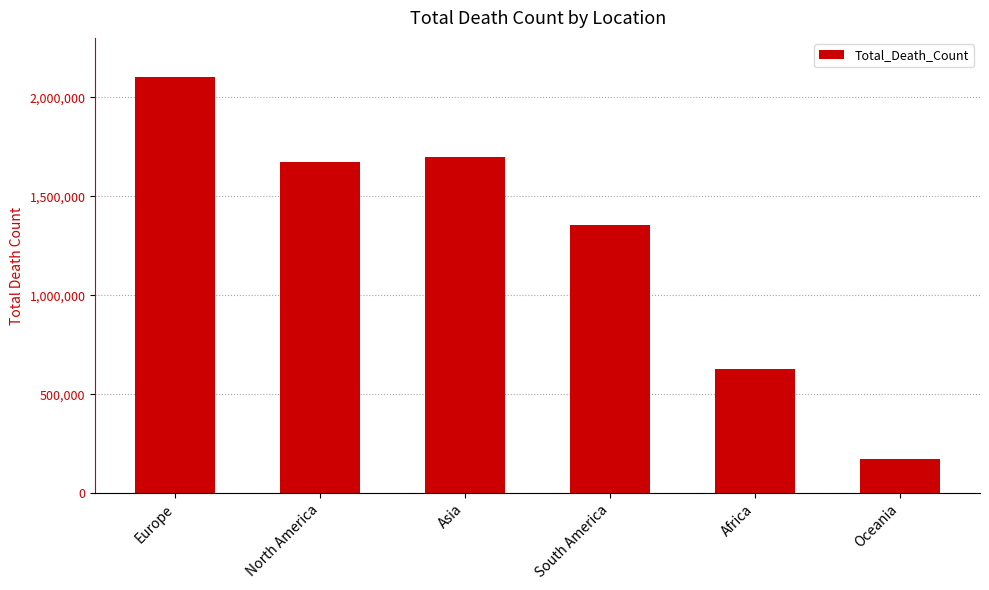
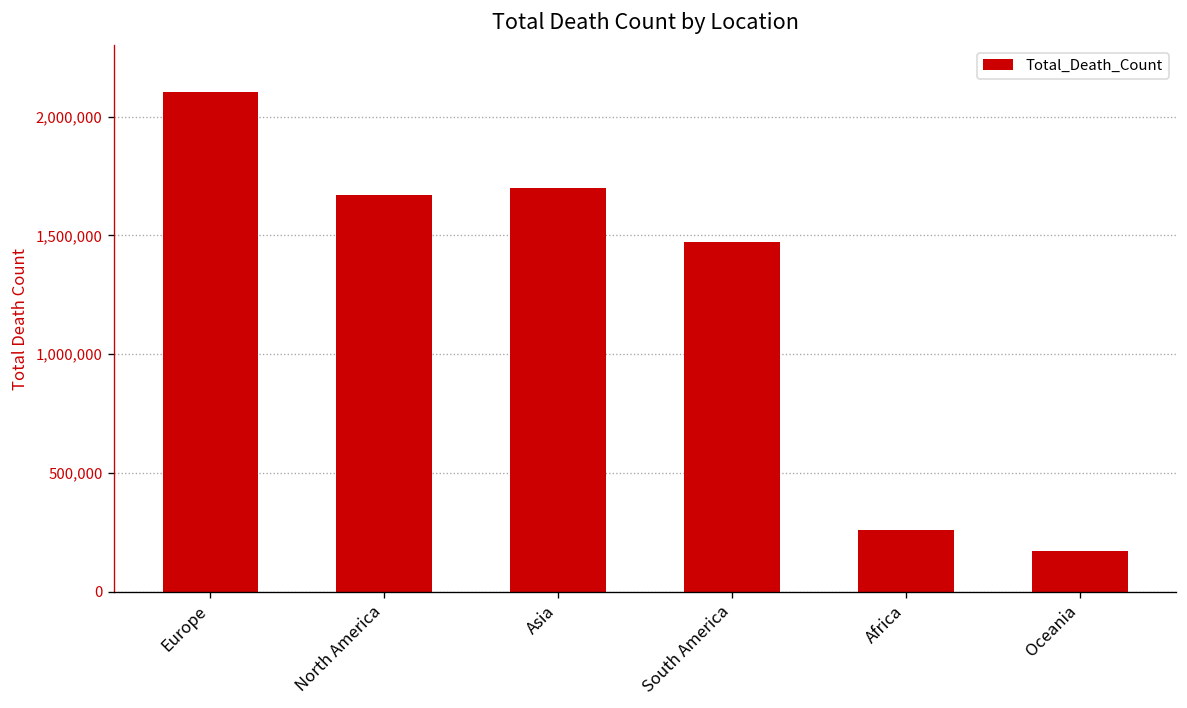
South America: 1,350,000 -> 1,470,000
Africa: 630,000 -> 260,000
